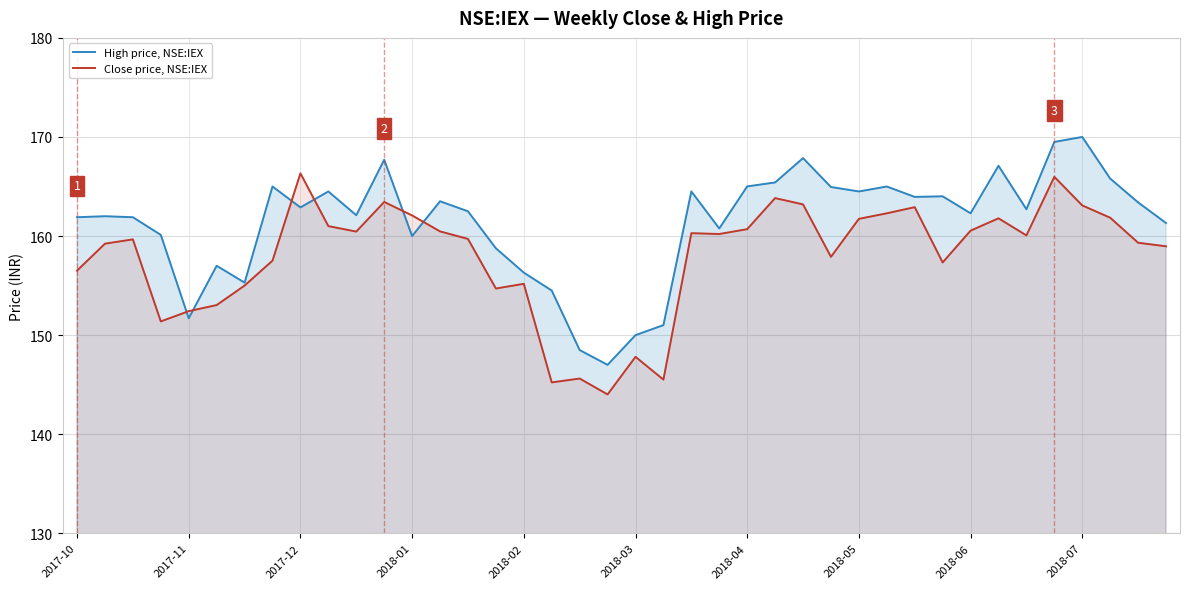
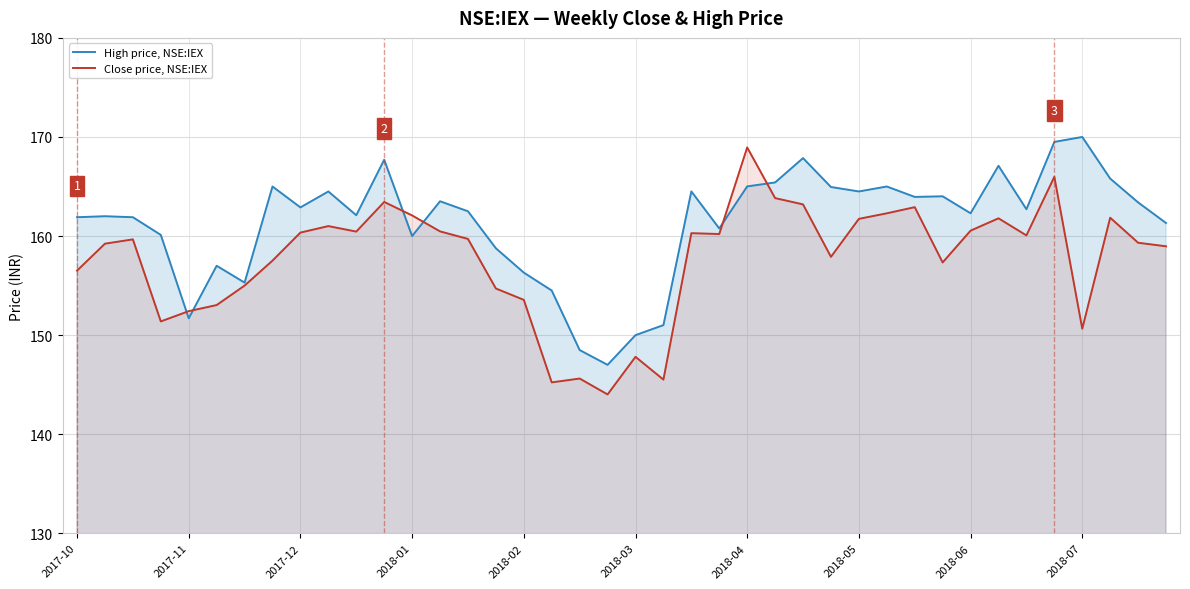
Close price, NSE:IEX, 2017-12: 166 -> 160
Close price, NSE:IEX, 2018-02: 155 -> 154
Close price, NSE:IEX, 2018-04: 161 -> 169
Close price, NSE:IEX, 2018-07: 163 -> 151
